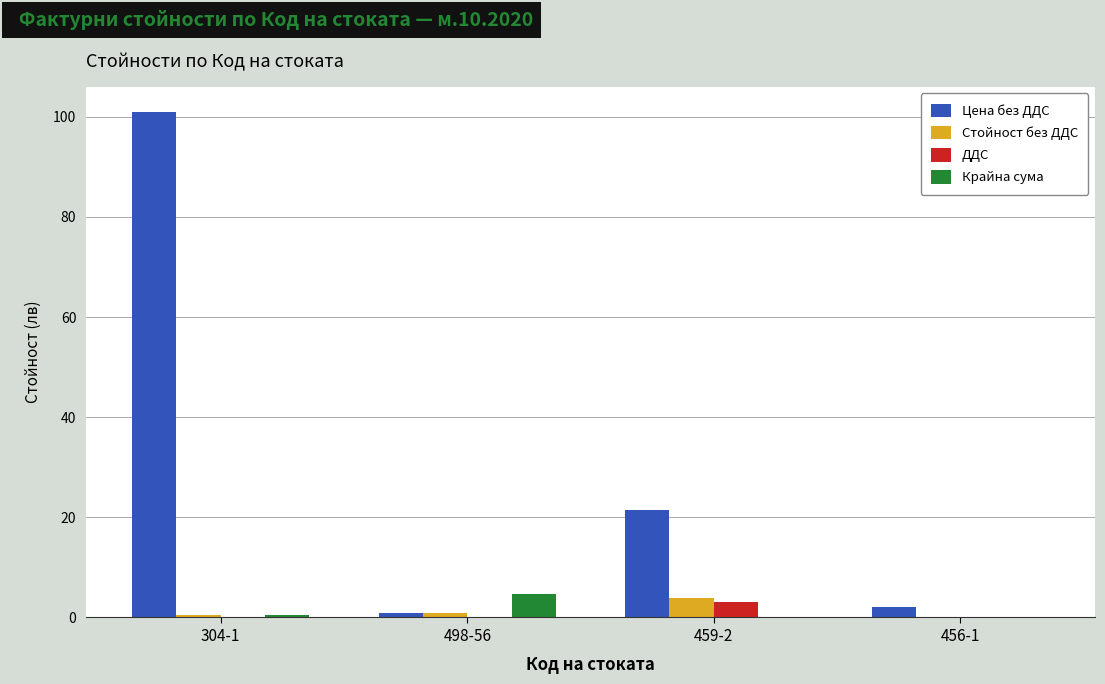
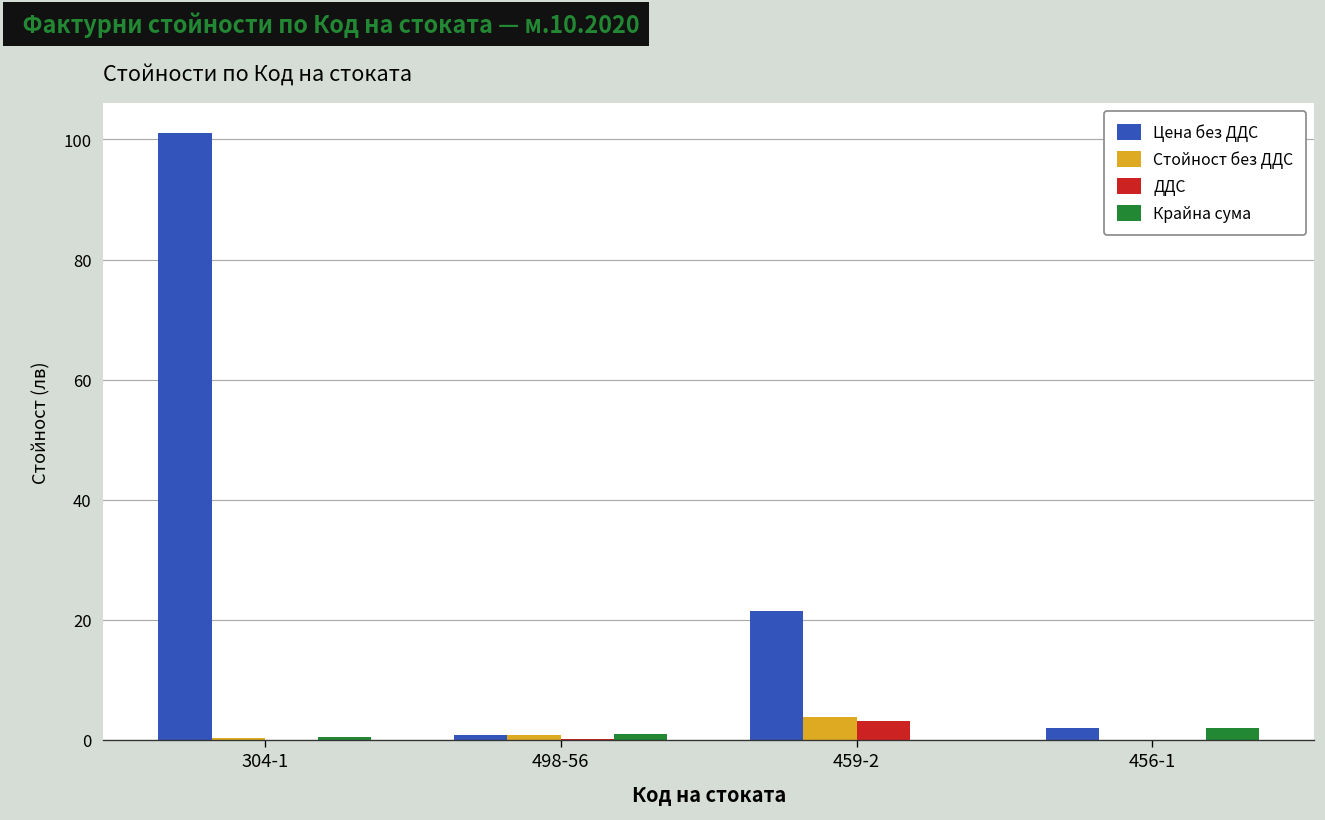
Крайна сума, 498-56: 5 -> 1
Крайна сума, 456-1: 0 -> 2
